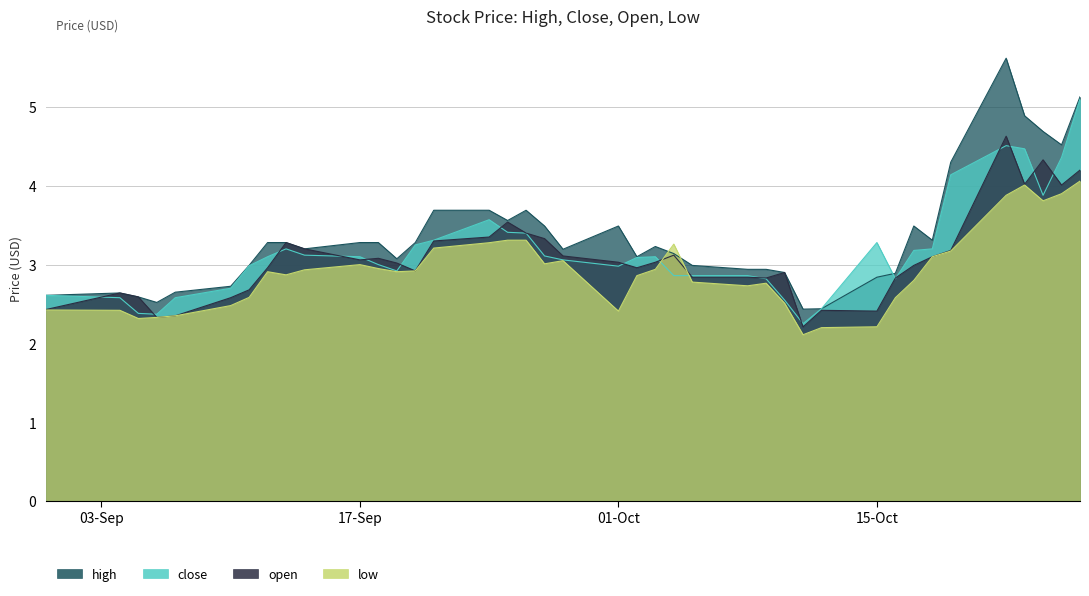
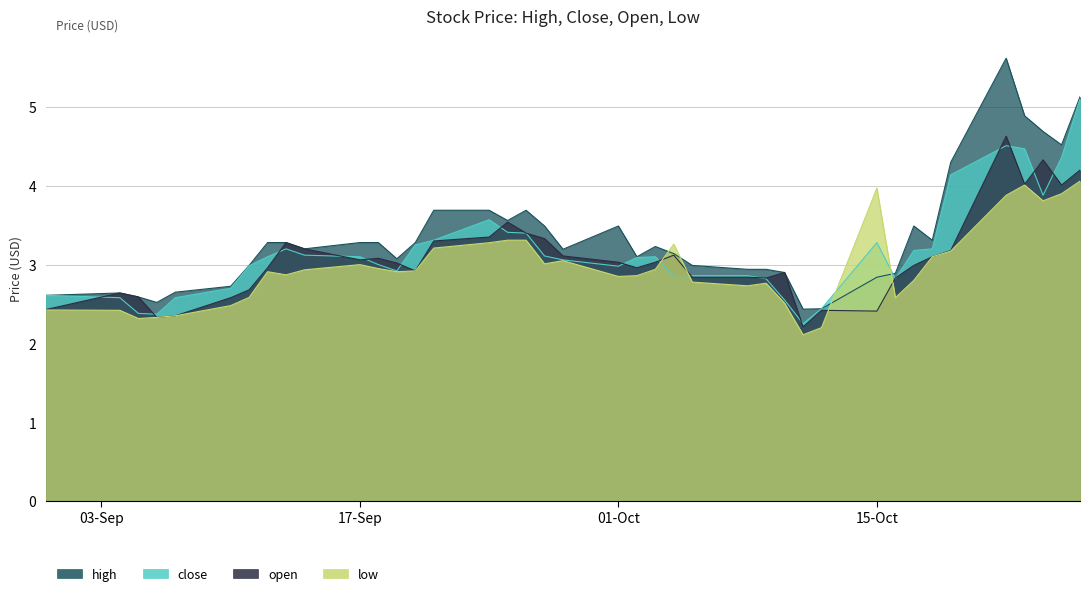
low, 01-Oct: 2.4 -> 2.9
low, 15-Oct: 2.2 -> 4.0
